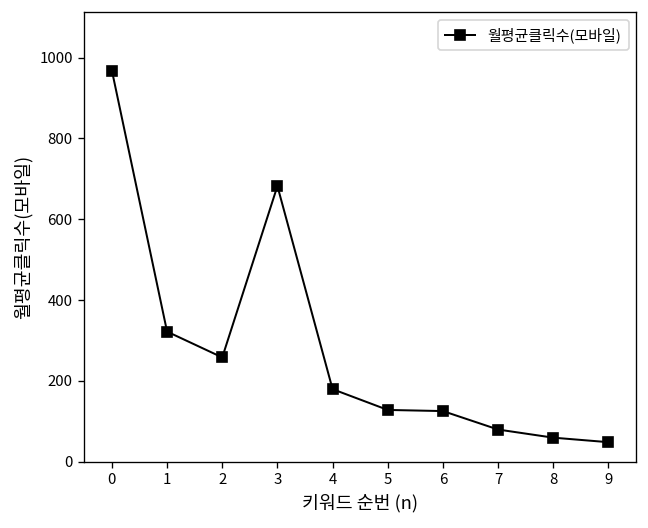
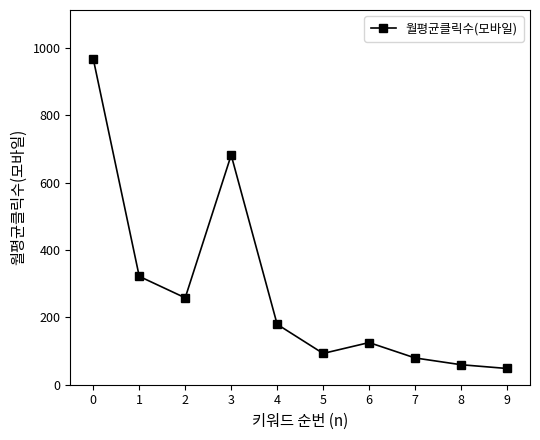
5: 130 -> 90
